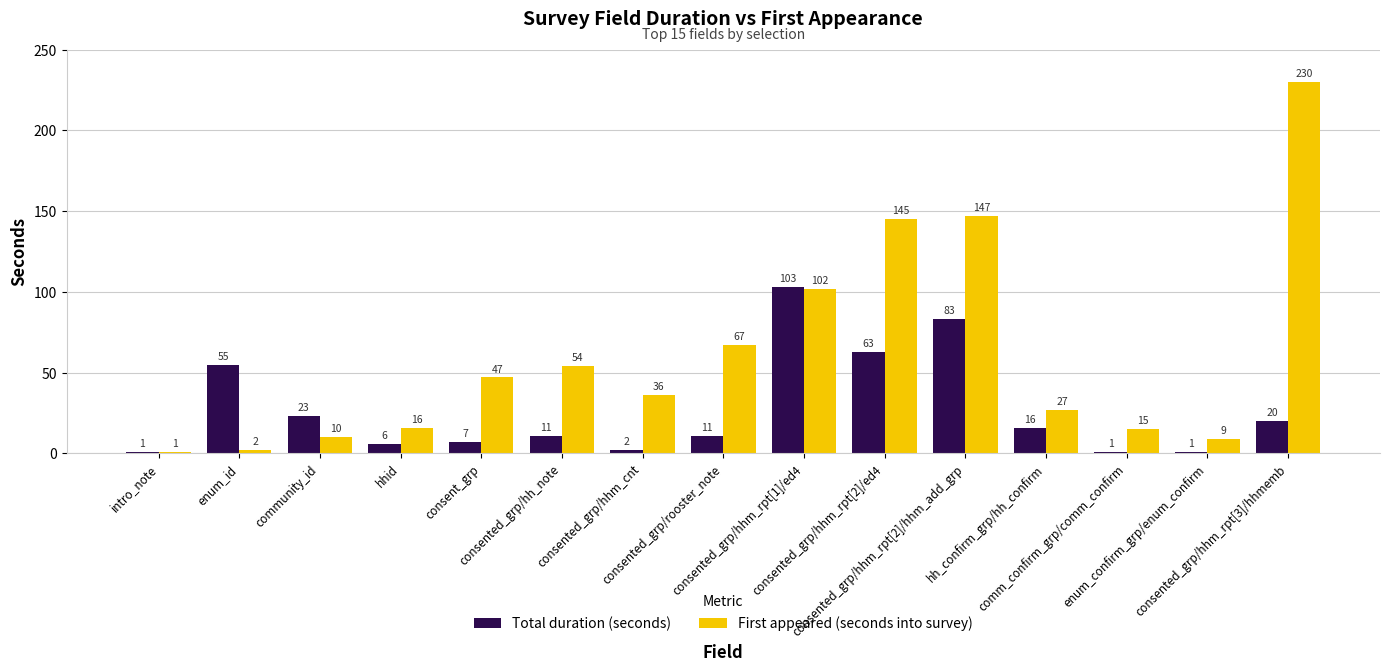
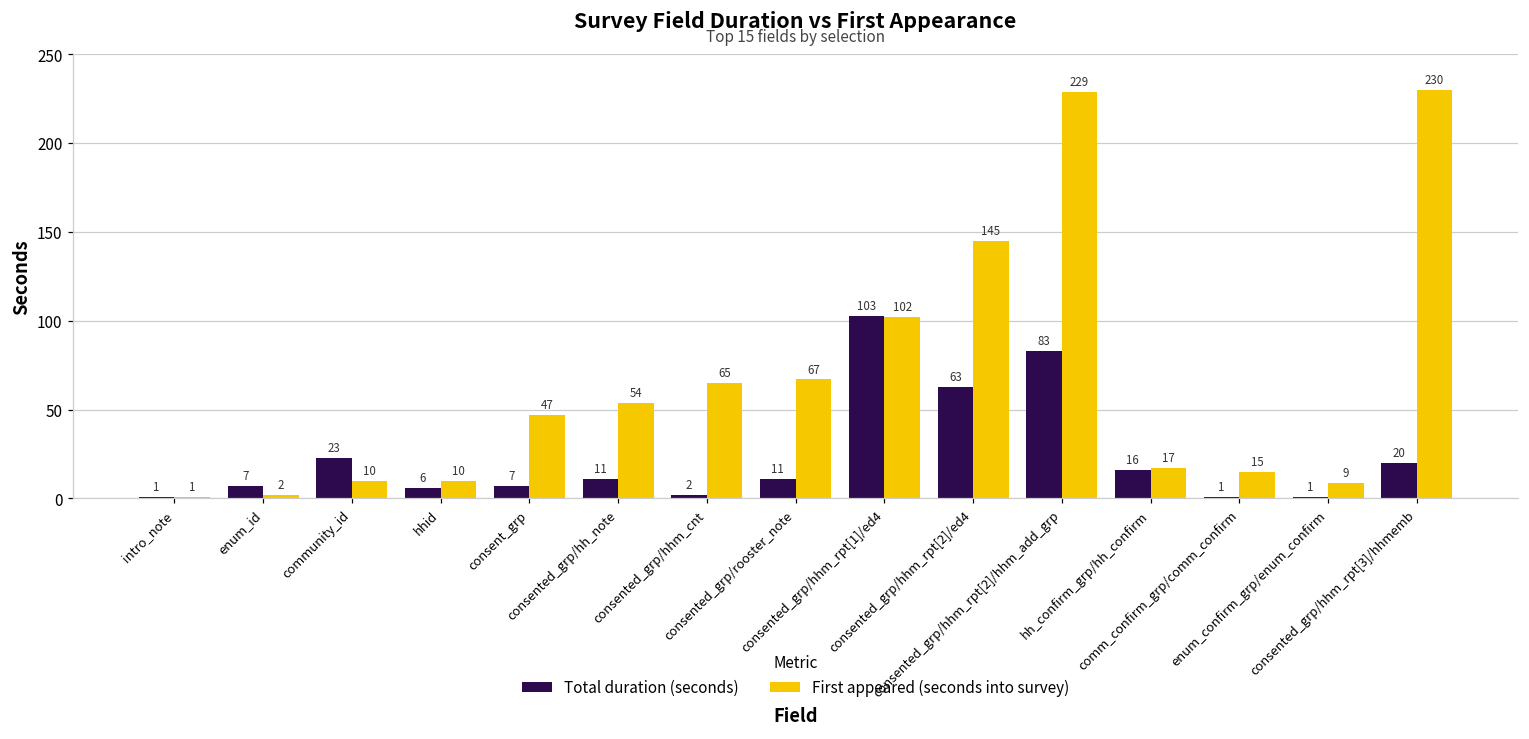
Total duration (seconds), enum_id: 55 -> 7
First appeared (seconds into survey), hhid: 16 -> 10
First appeared (seconds into survey), consented_grp/hhm_cnt: 36 -> 65
First appeared (seconds into survey), consented_grp/hhm_rpt[2]/hhm_add_grp: 147 -> 229
First appeared (seconds into survey), hh_confirm_grp/hh_confirm: 27 -> 17
